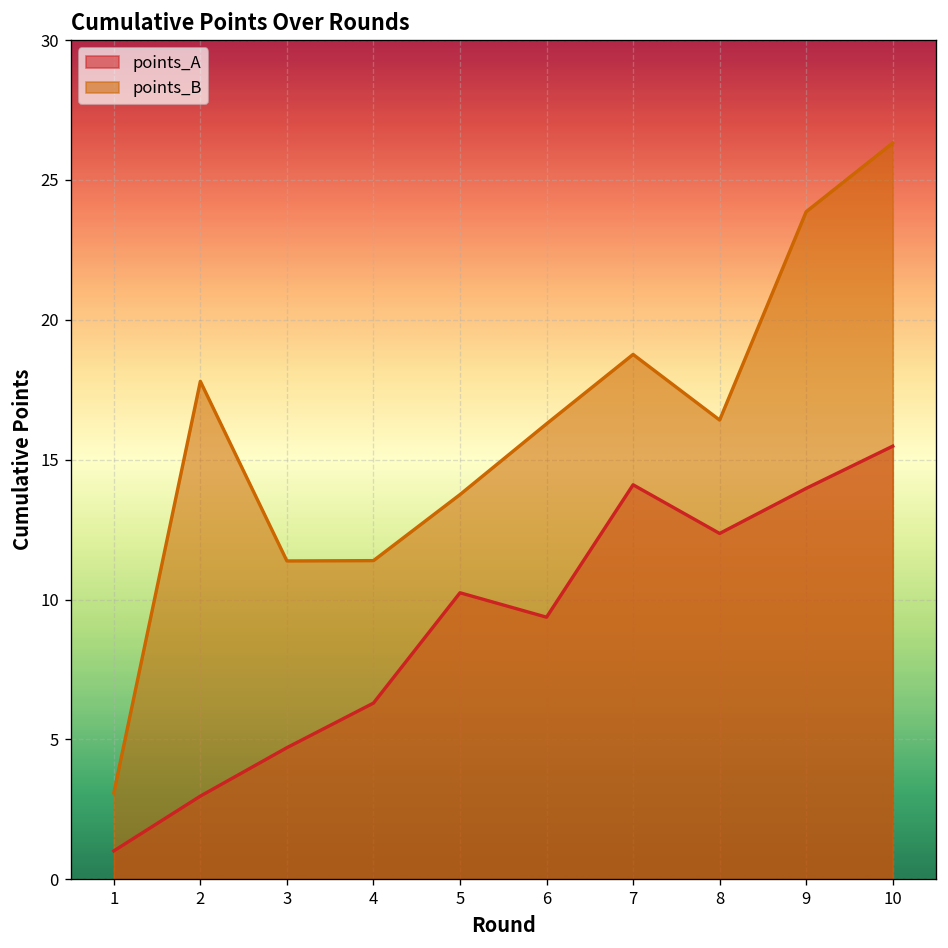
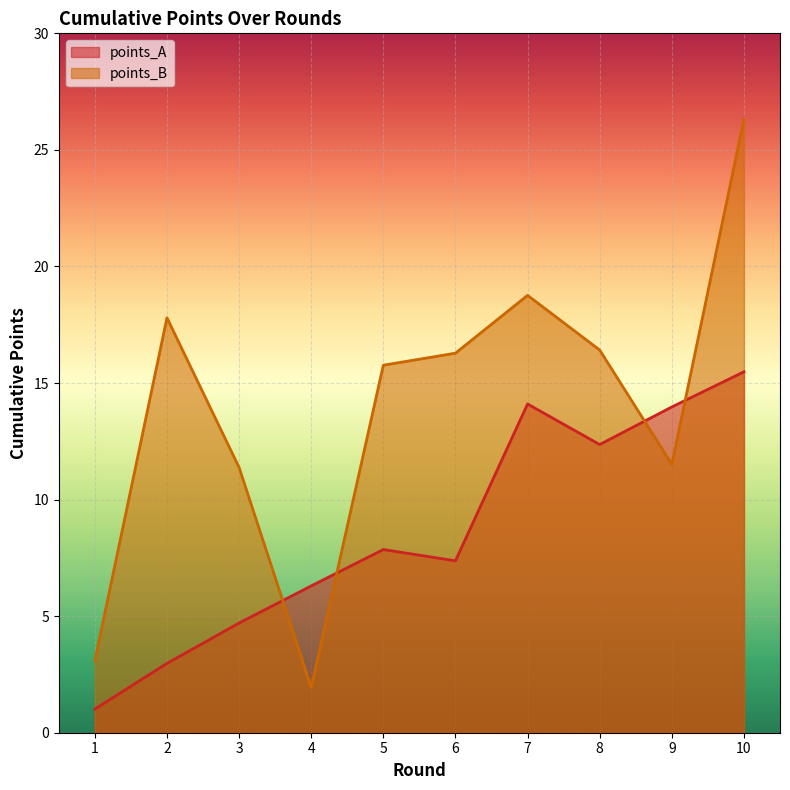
points_B, 4: 11.4 -> 1.9
points_A, 5: 10.2 -> 7.9
points_B, 5: 13.8 -> 15.8
points_A, 6: 9.4 -> 7.4
points_B, 9: 23.9 -> 11.5
